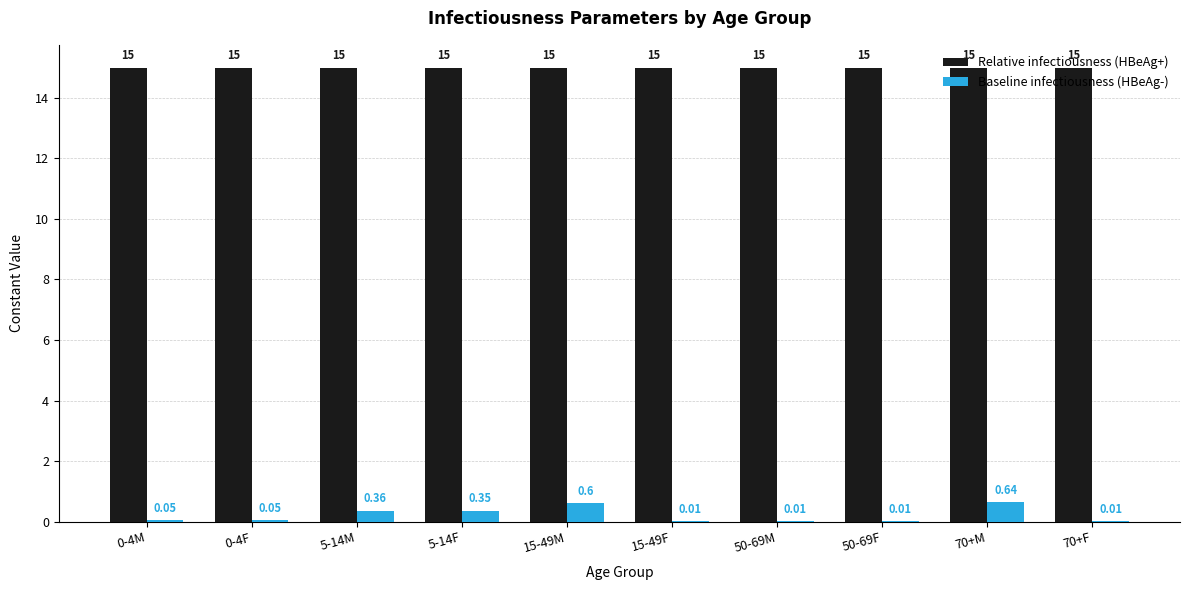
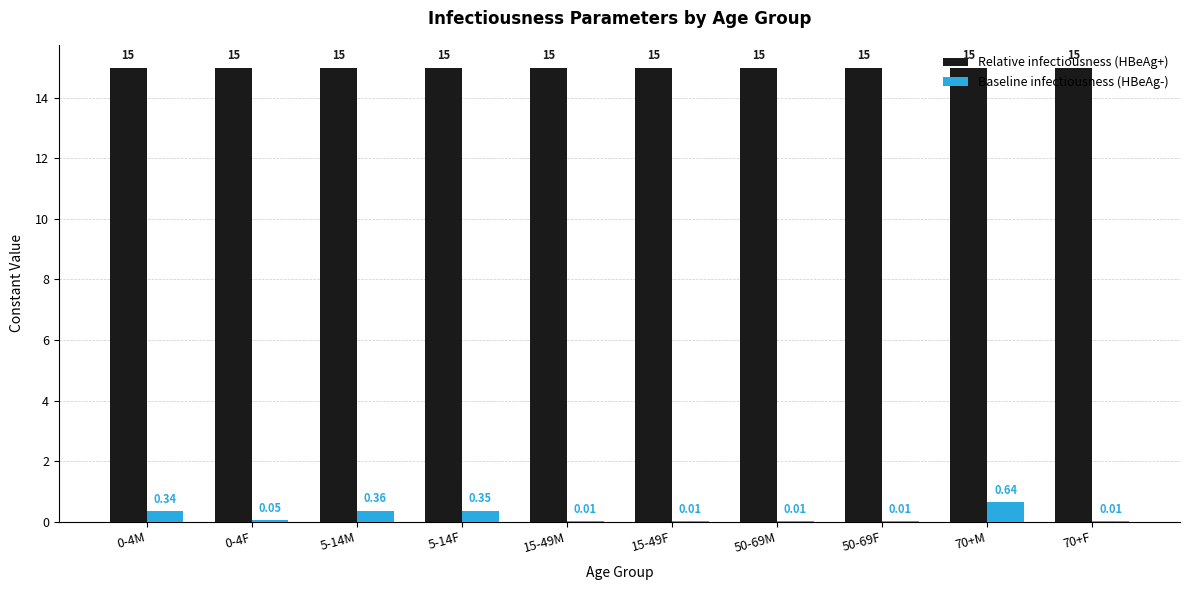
Baseline infectiousness (HBeAg-), 0-4M: 0.05 -> 0.34
Baseline infectiousness (HBeAg-), 15-49M: 0.6 -> 0.01
